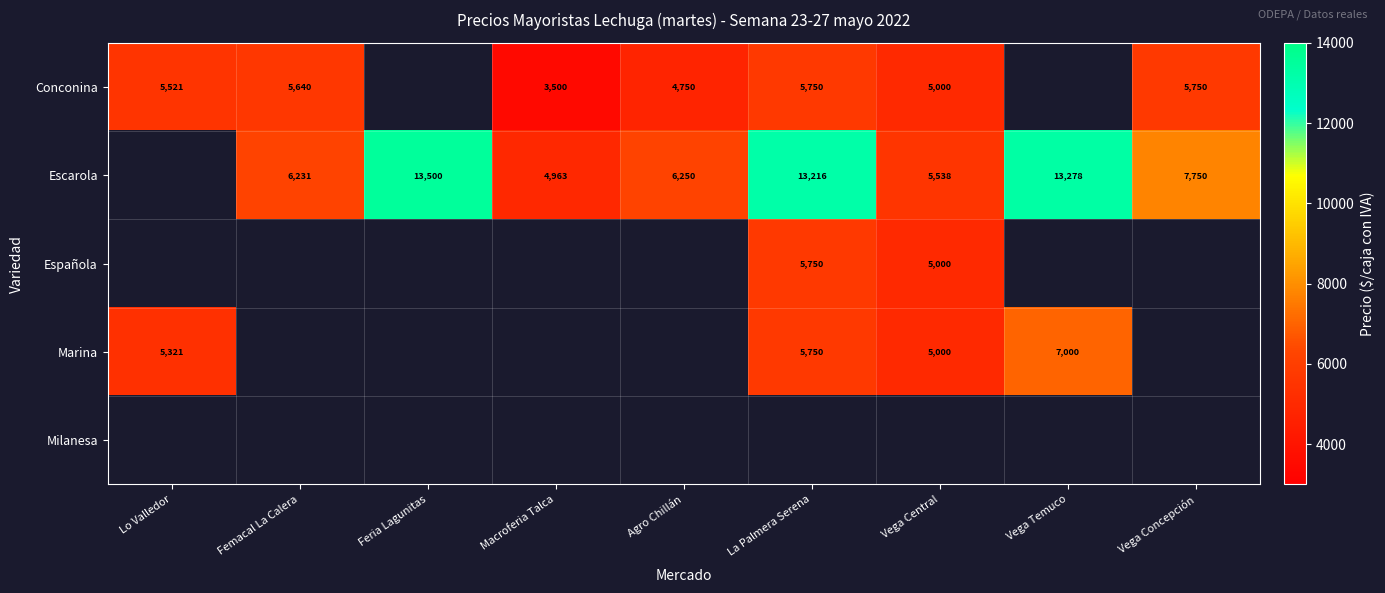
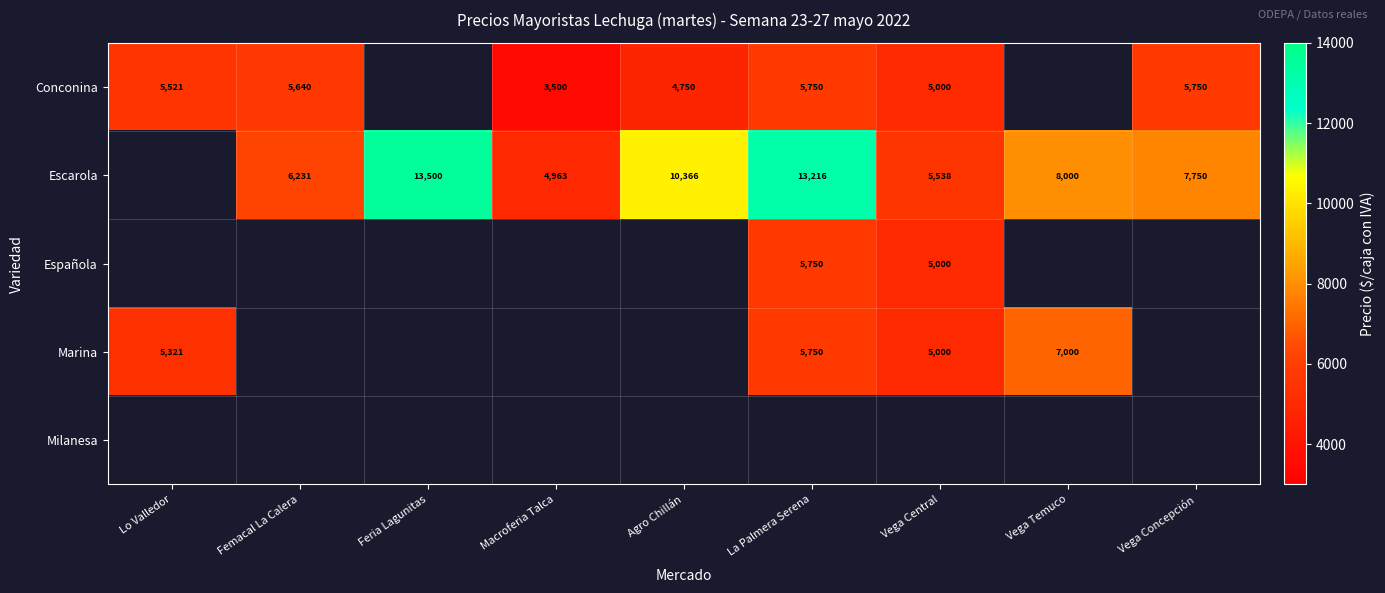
Escarola, Agro Chillán: 6,250 -> 10,366
Escarola, Vega Temuco: 13,278 -> 8,000
